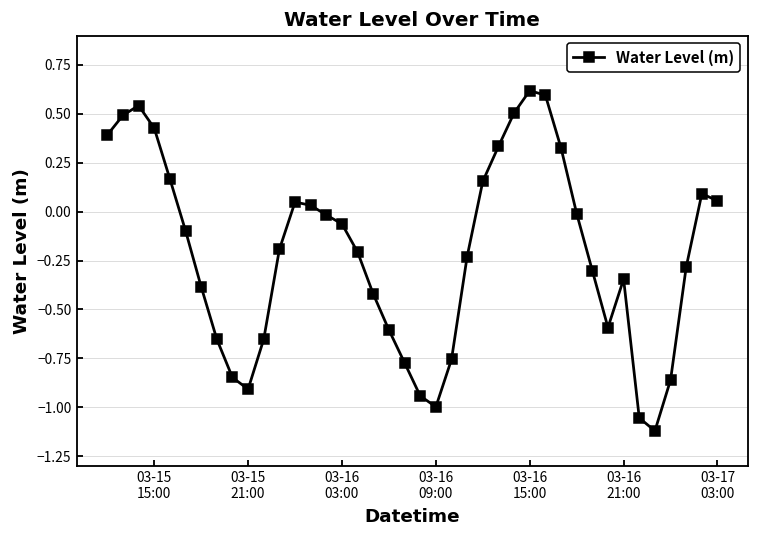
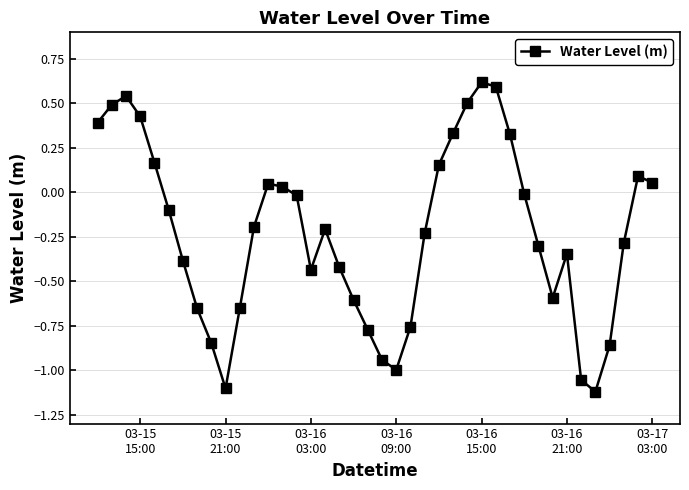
03-15 21:00: -0.91 -> -1.10
03-16 03:00: -0.06 -> -0.43
